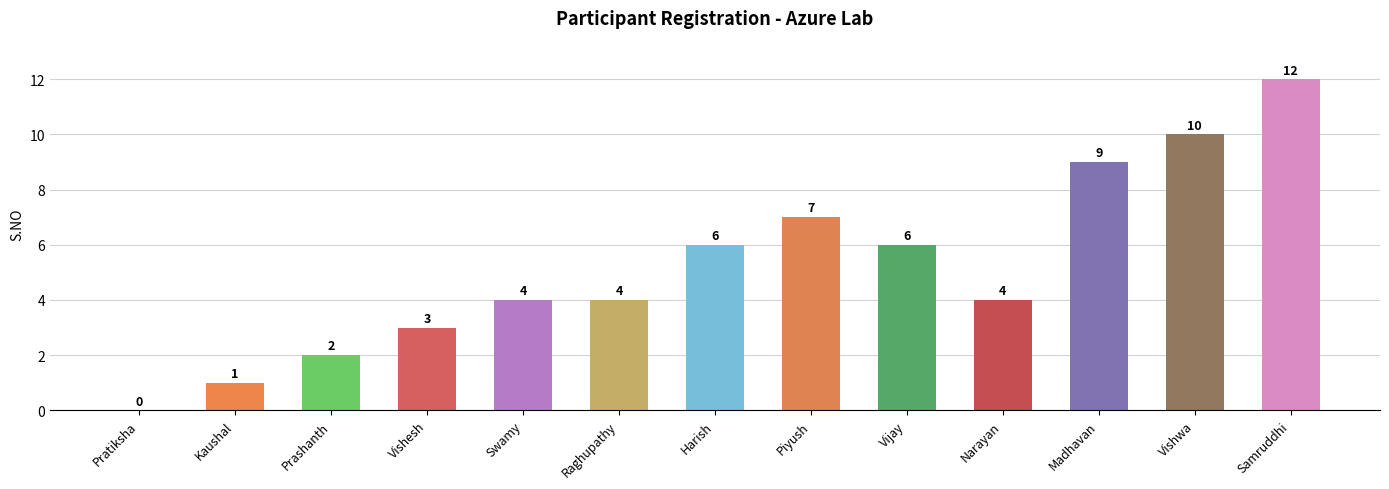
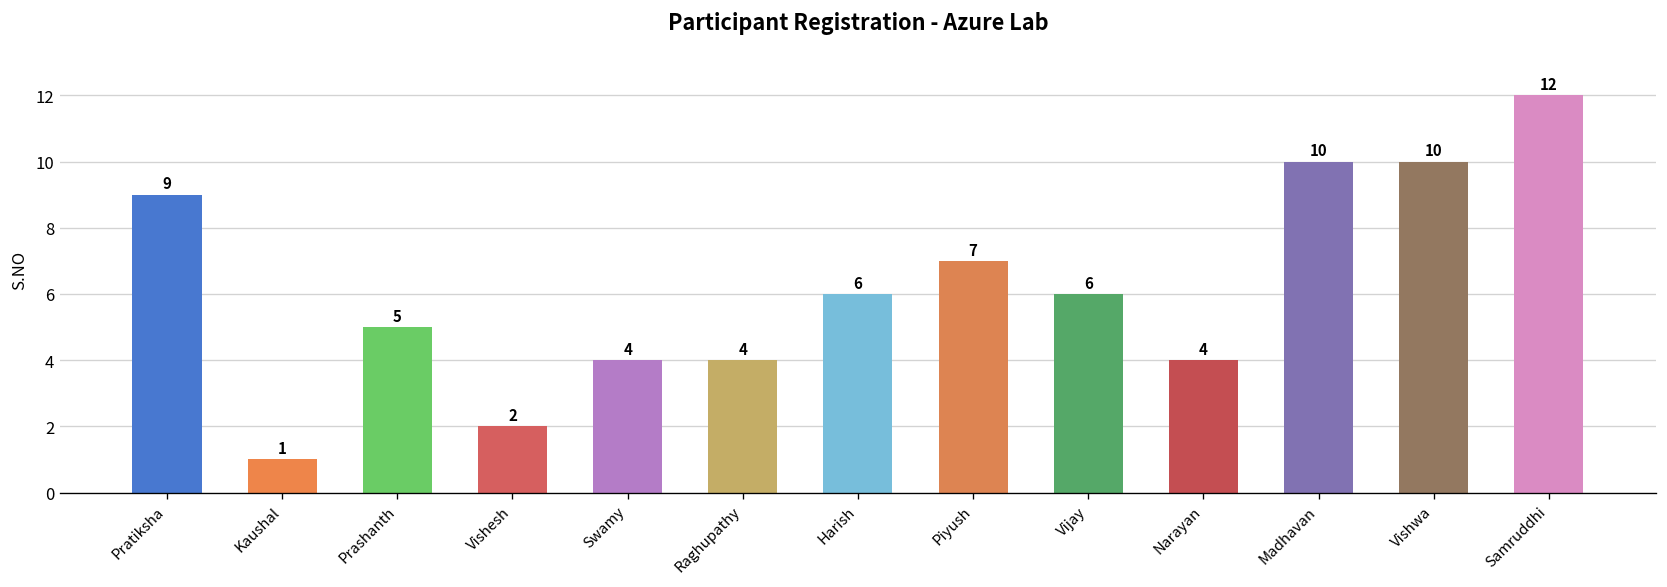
Pratiksha: 0 -> 9
Prashanth: 2 -> 5
Vishesh: 3 -> 2
Madhavan: 9 -> 10
